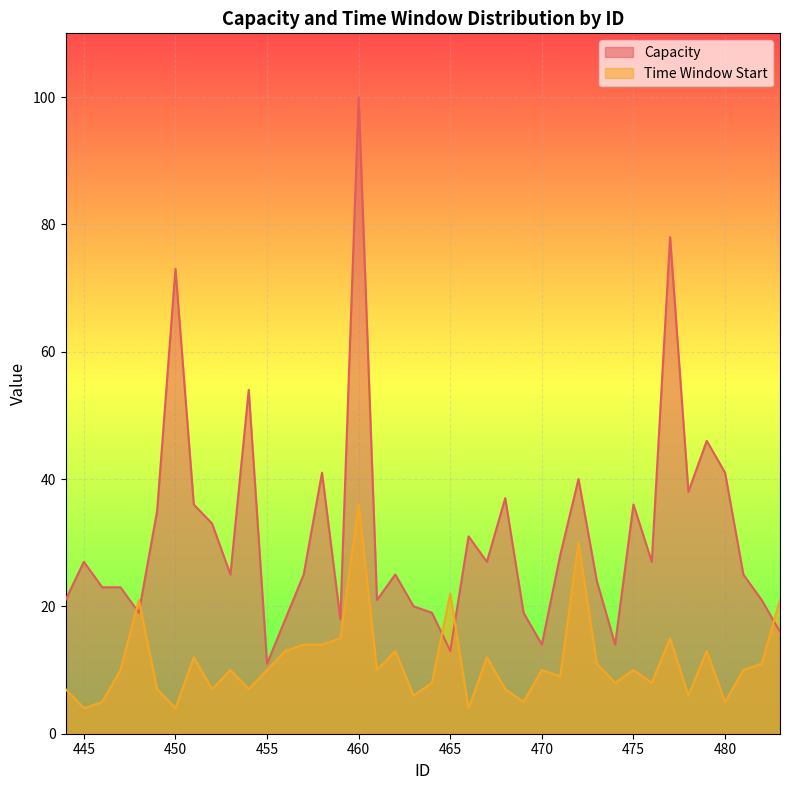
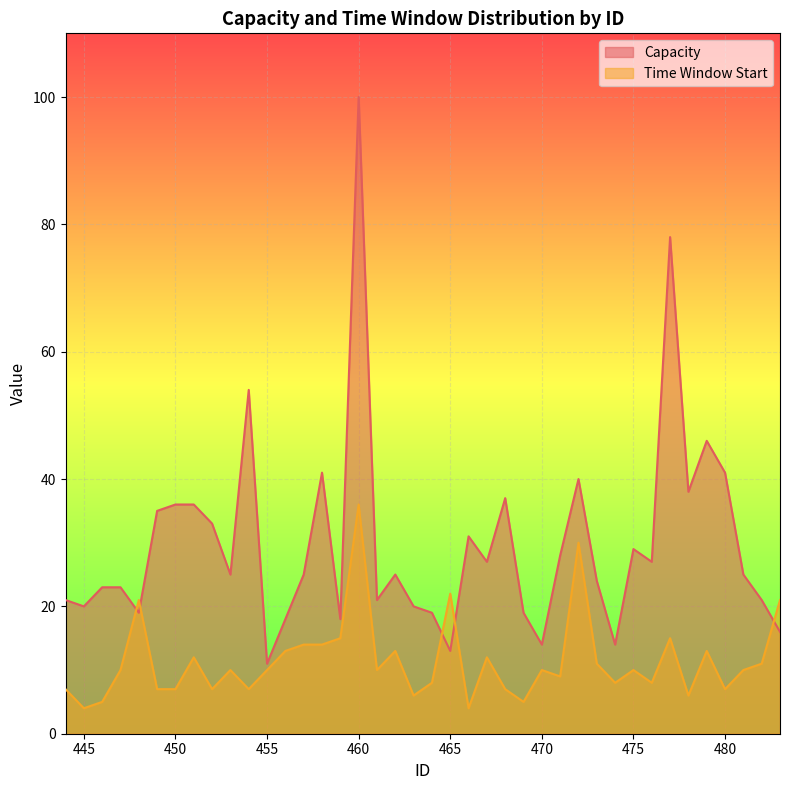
Capacity, 445: 27 -> 20
Capacity, 450: 73 -> 36
Time Window Start, 450: 4 -> 7
Capacity, 475: 36 -> 29
Time Window Start, 480: 5 -> 7
